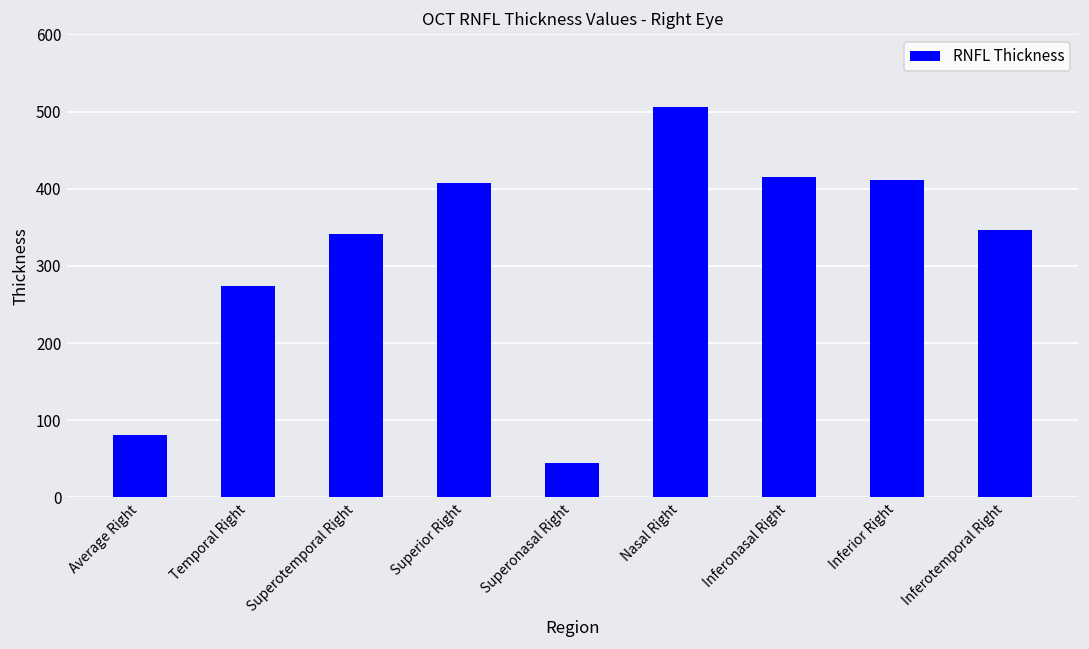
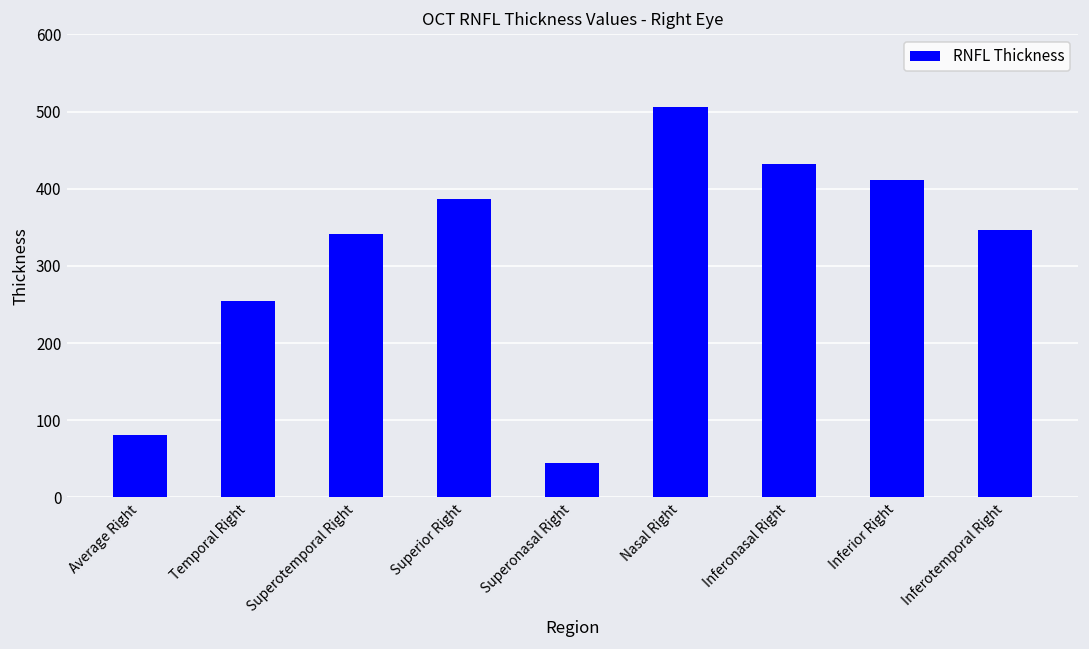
Temporal Right: 270 -> 260
Superior Right: 410 -> 390
Inferonasal Right: 420 -> 430
